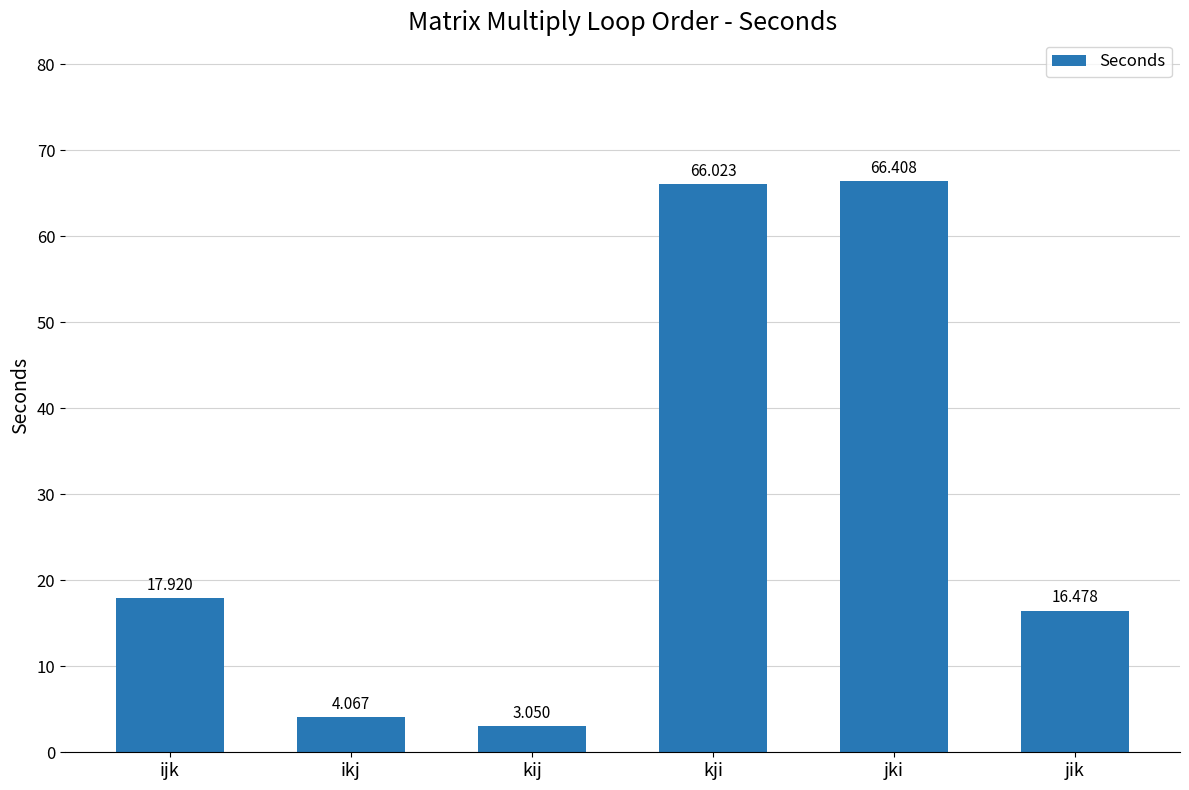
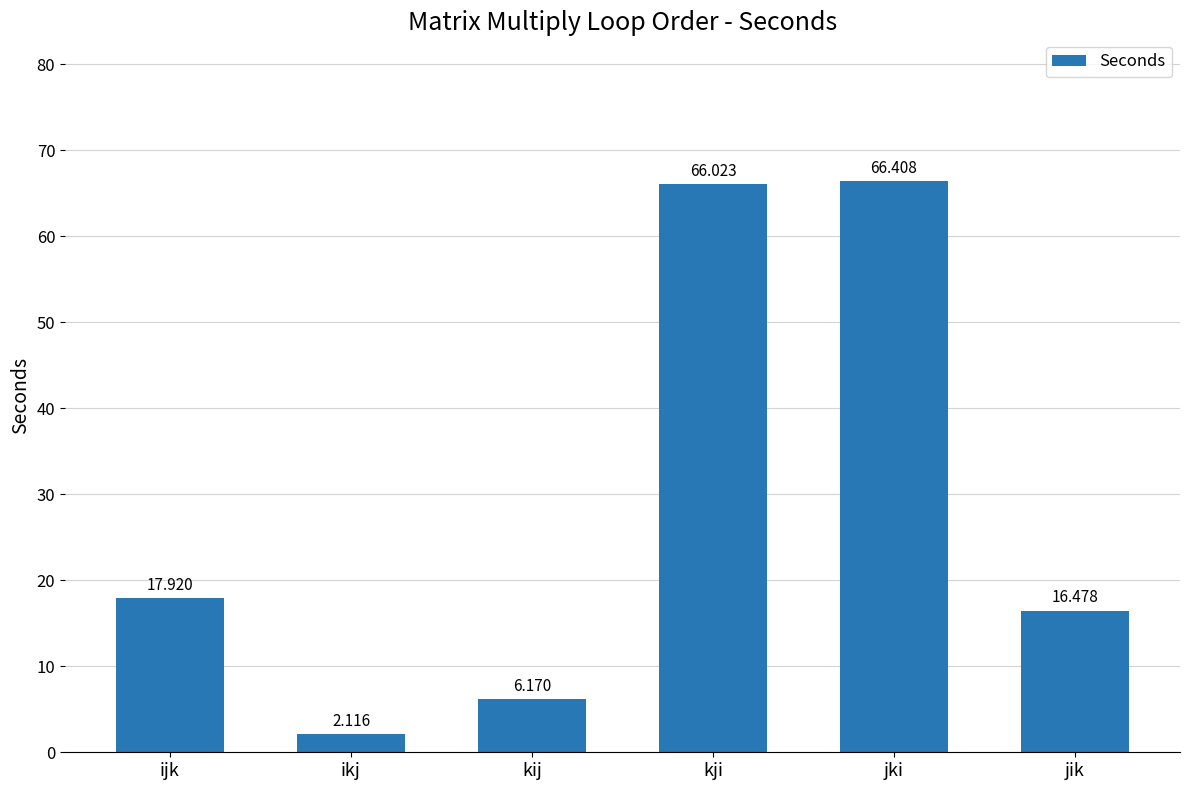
ikj: 4.067 -> 2.116
kij: 3.050 -> 6.170
